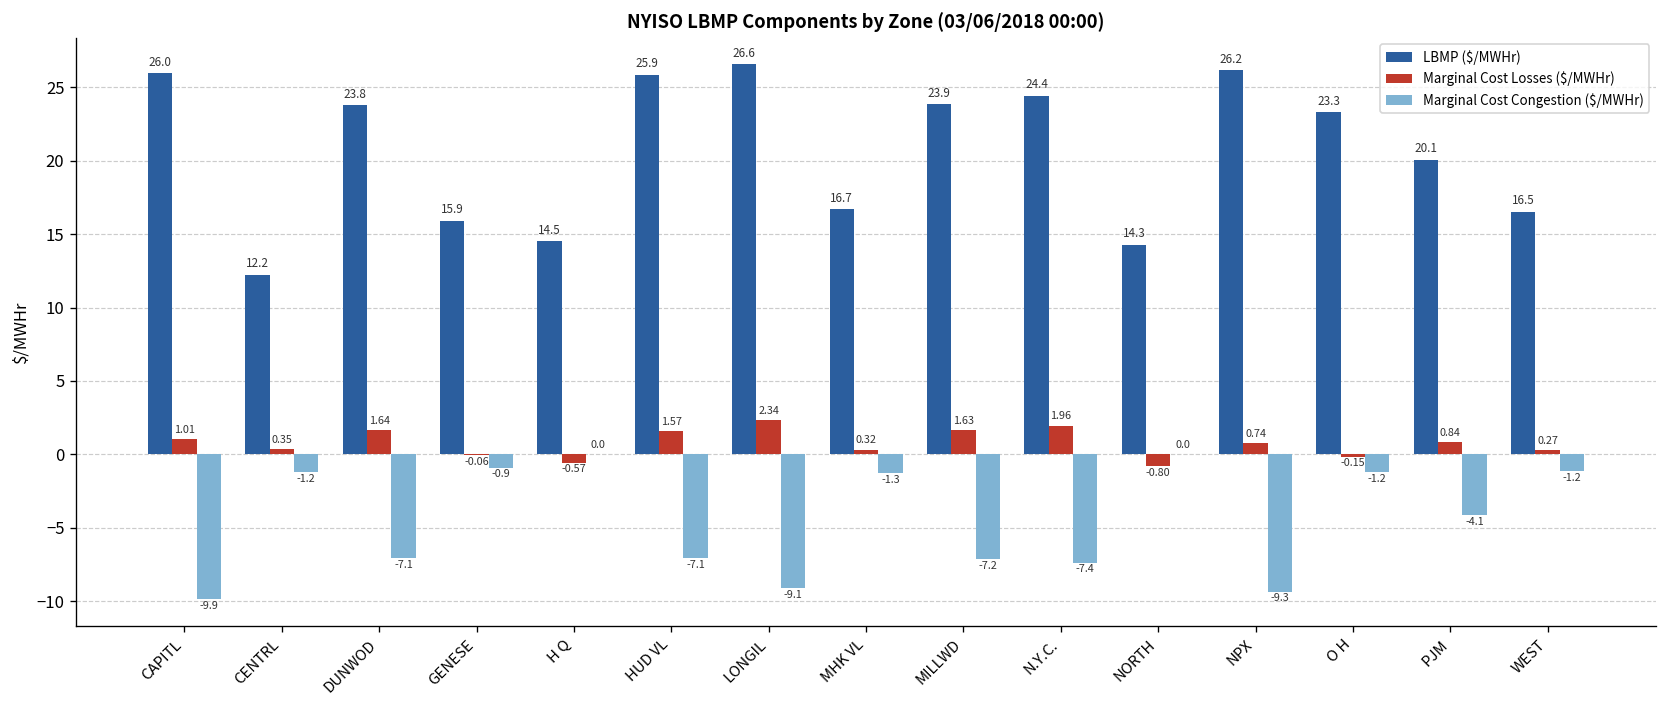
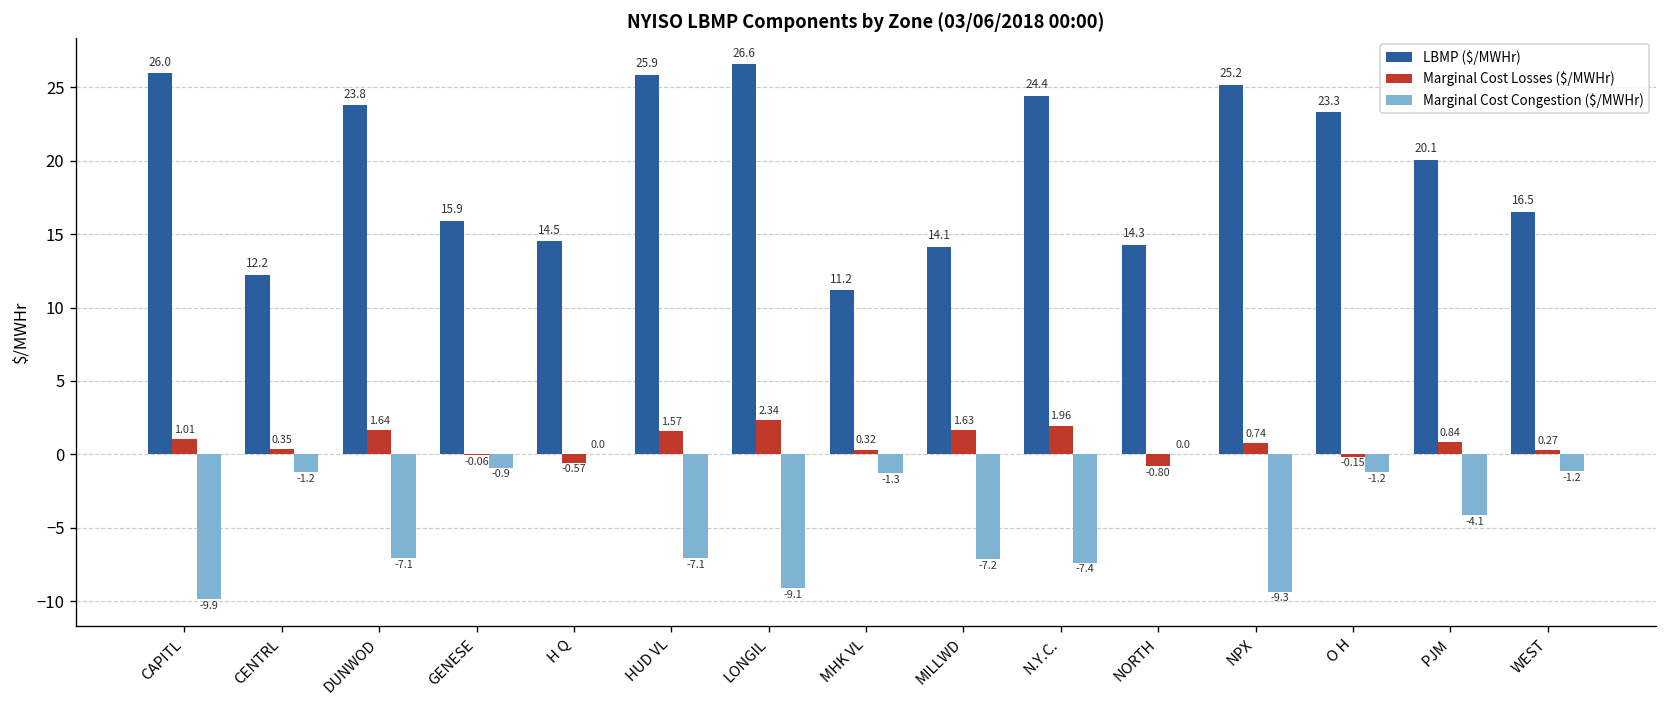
LBMP ($/MWHr), MHK VL: 16.7 -> 11.2
LBMP ($/MWHr), MILLWD: 23.9 -> 14.1
LBMP ($/MWHr), NPX: 26.2 -> 25.2
